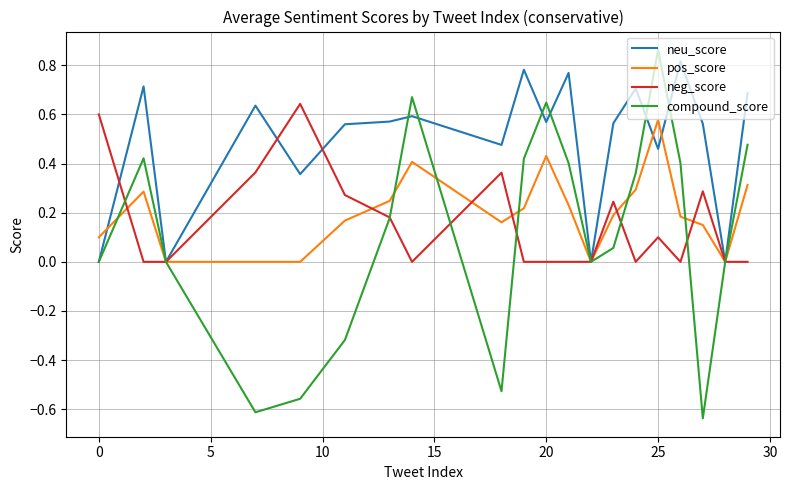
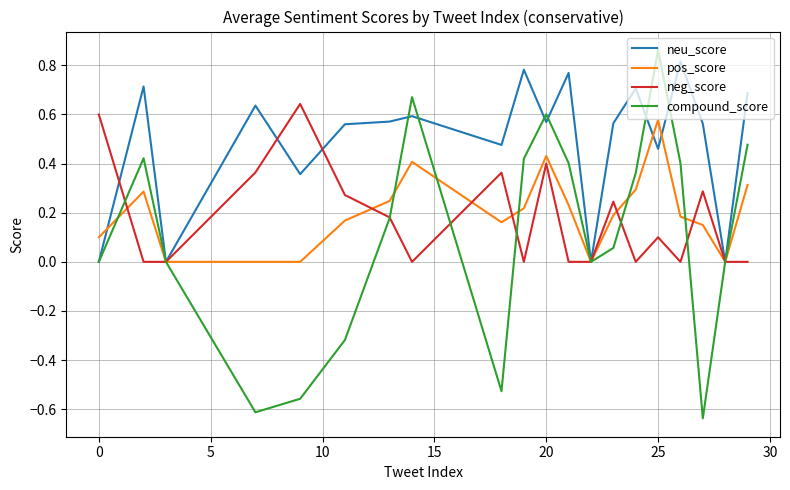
neg_score, 20: 0.0 -> 0.4
compound_score, 20: 0.65 -> 0.60
